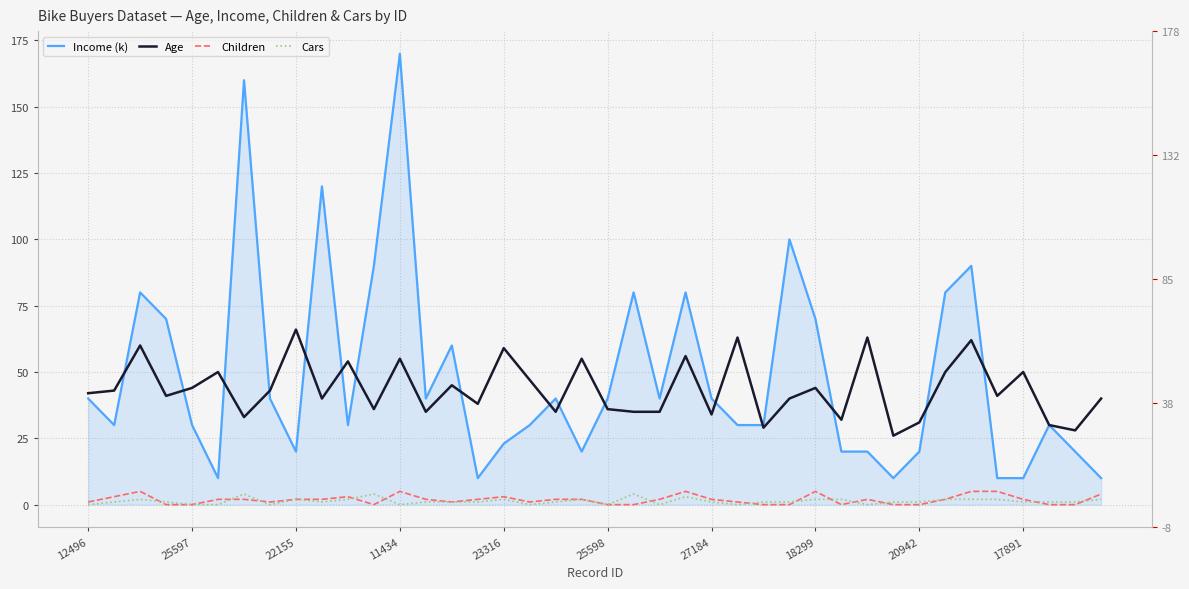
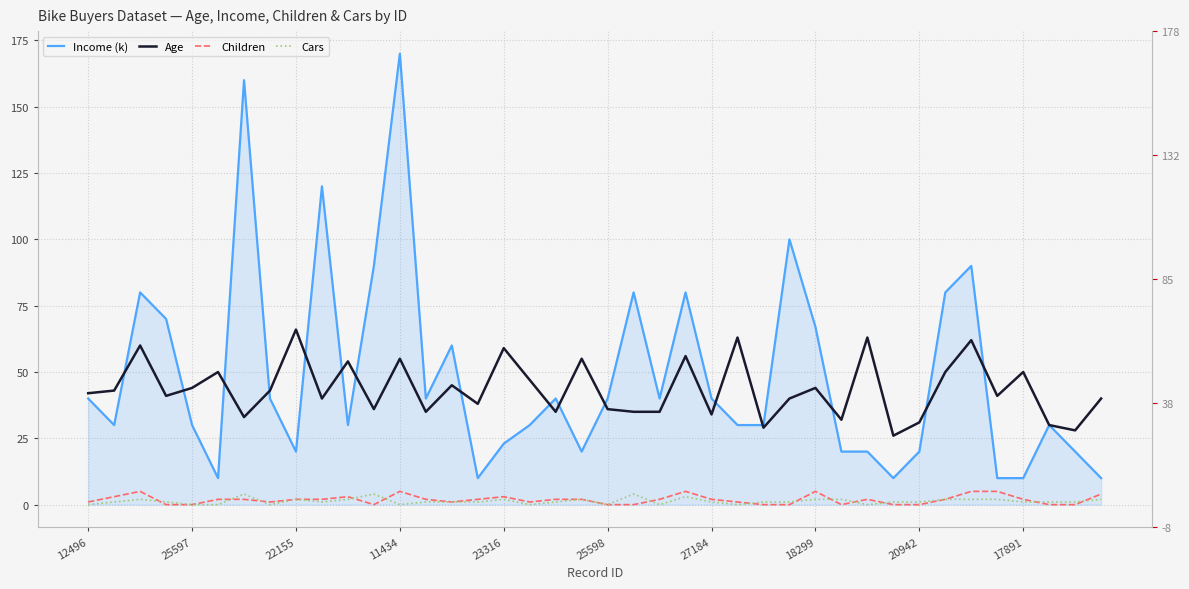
Income (k), 18299: 70 -> 67
